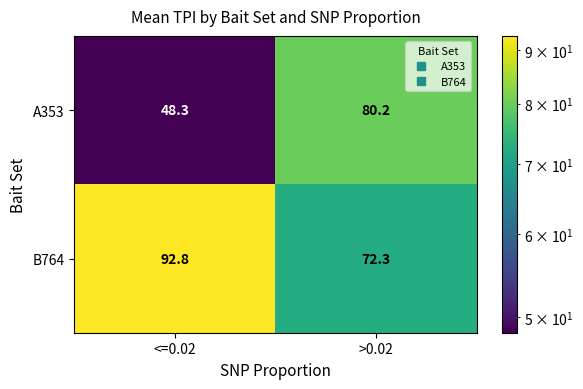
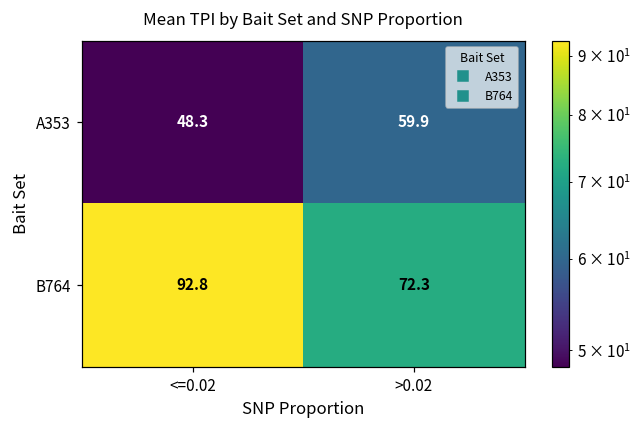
A353, >0.02: 80.2 -> 59.9
